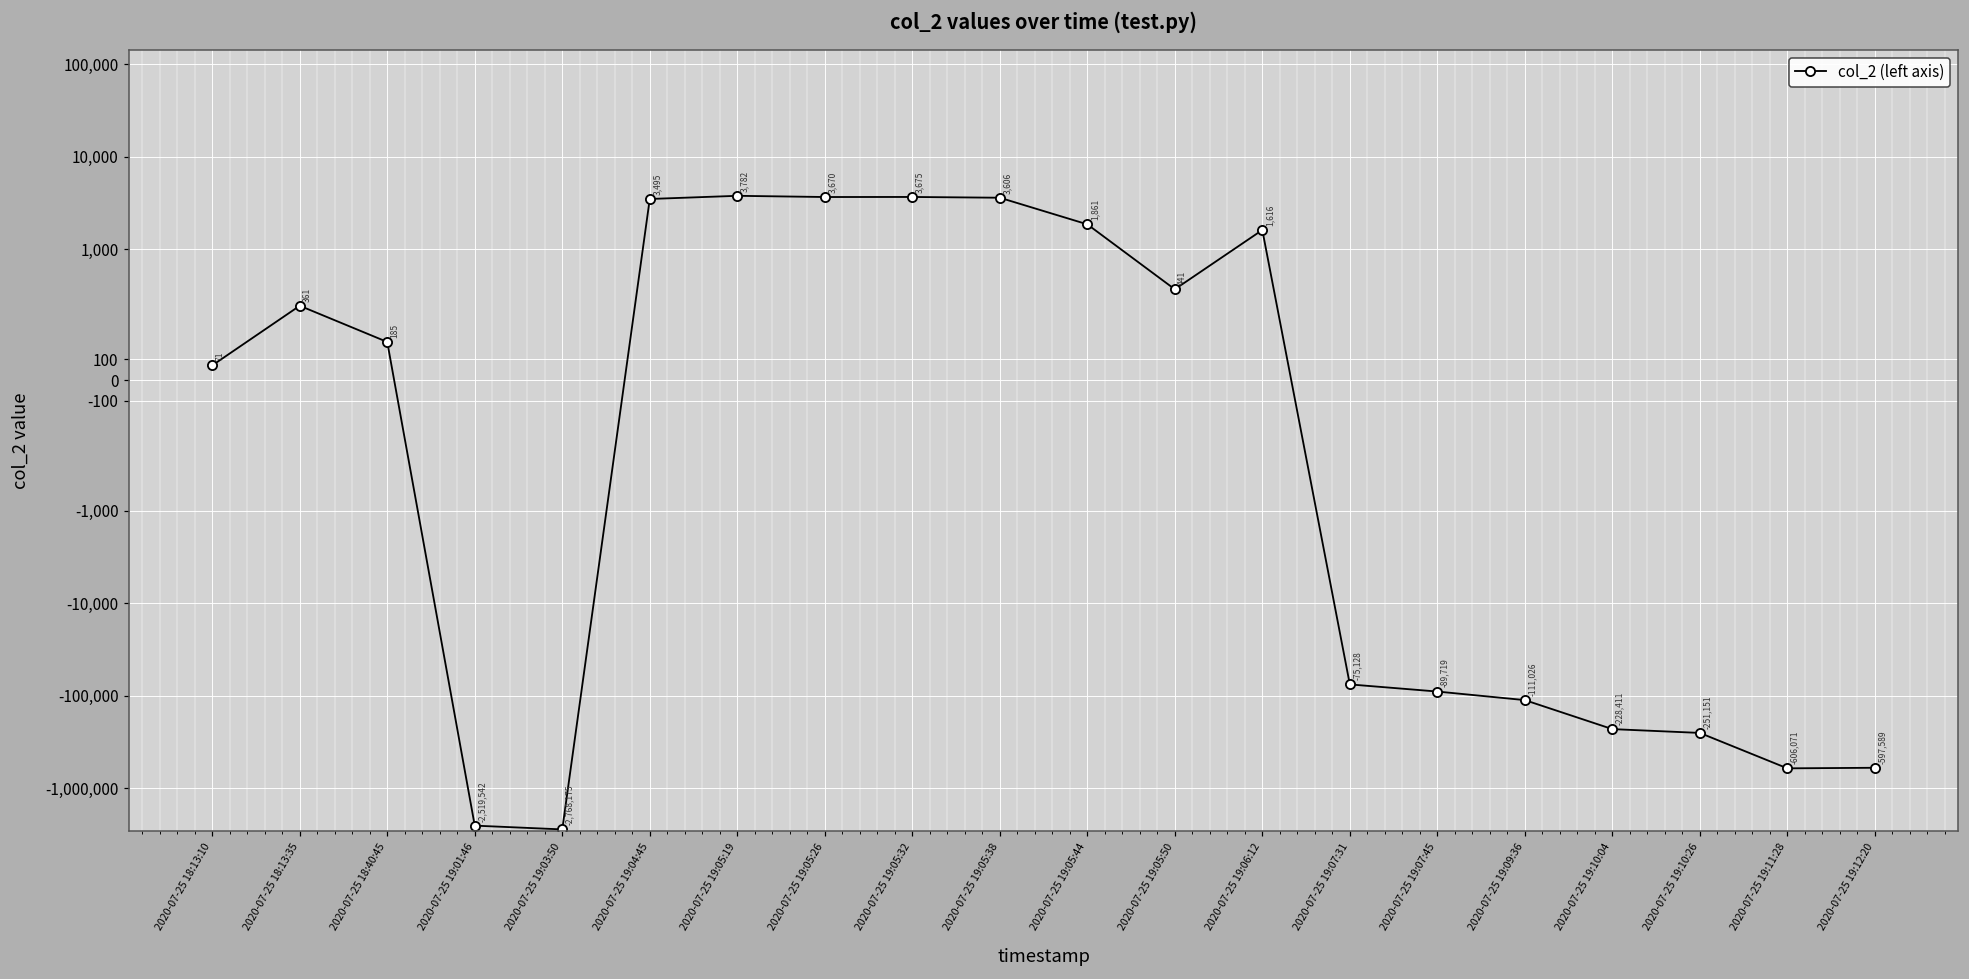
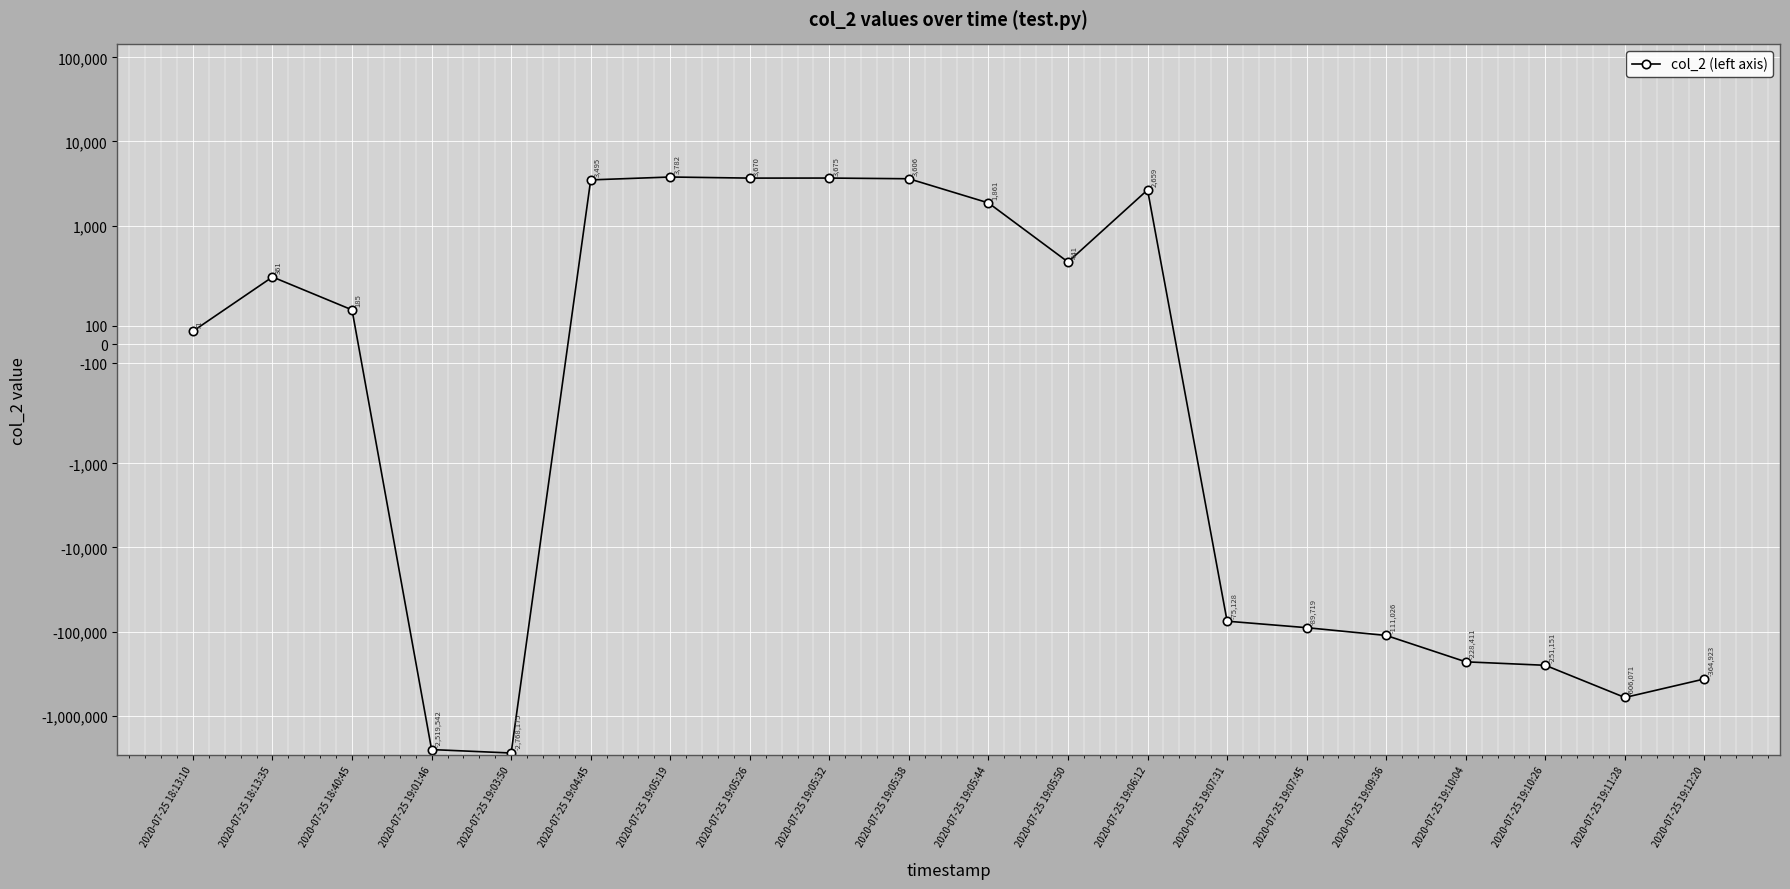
2020-07-25 19:06:12: 1,616 -> 2,659
2020-07-25 19:12:20: -597,589 -> -364,923
